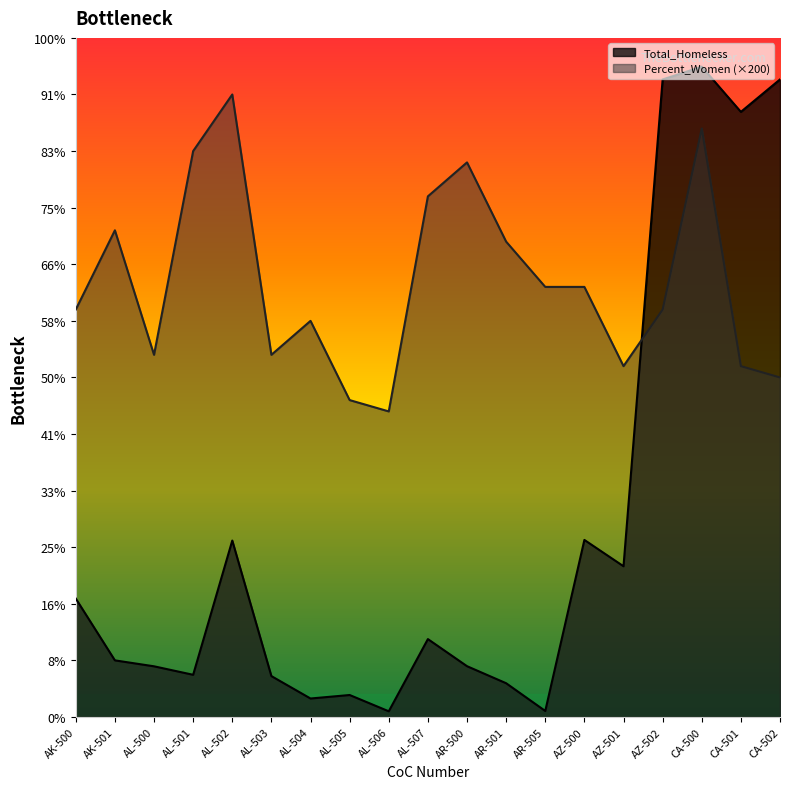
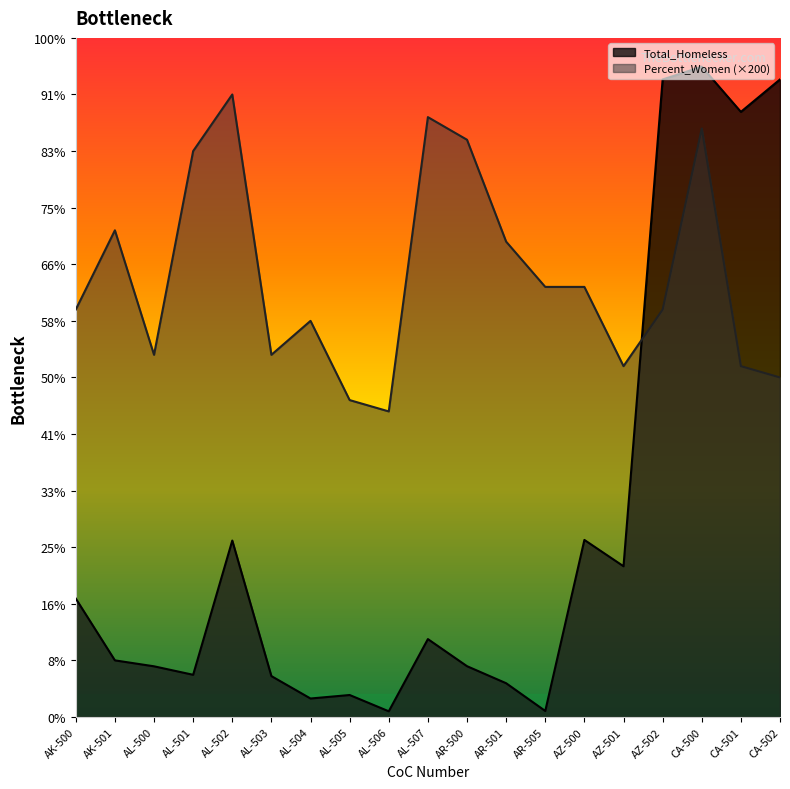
Percent_Women (×200), AL-507: 77% -> 88%
Percent_Women (×200), AR-500: 82% -> 85%
